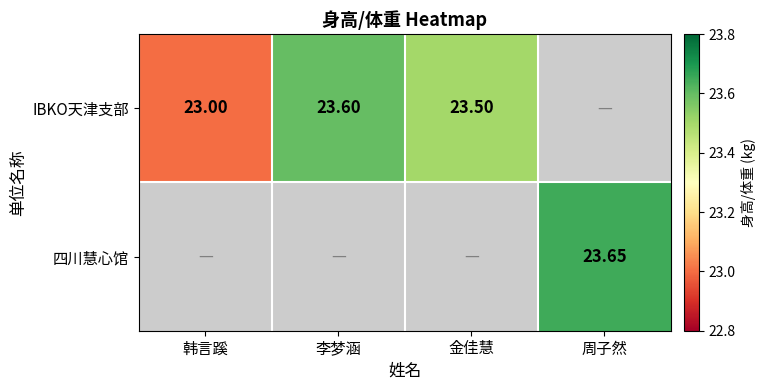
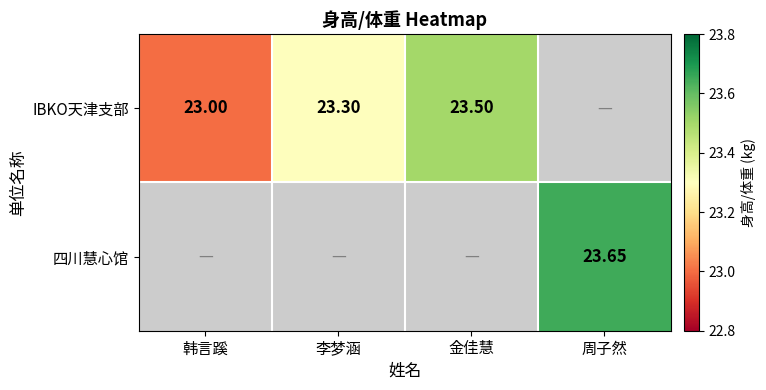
IBKO天津支部, 李梦涵: 23.60 -> 23.30
